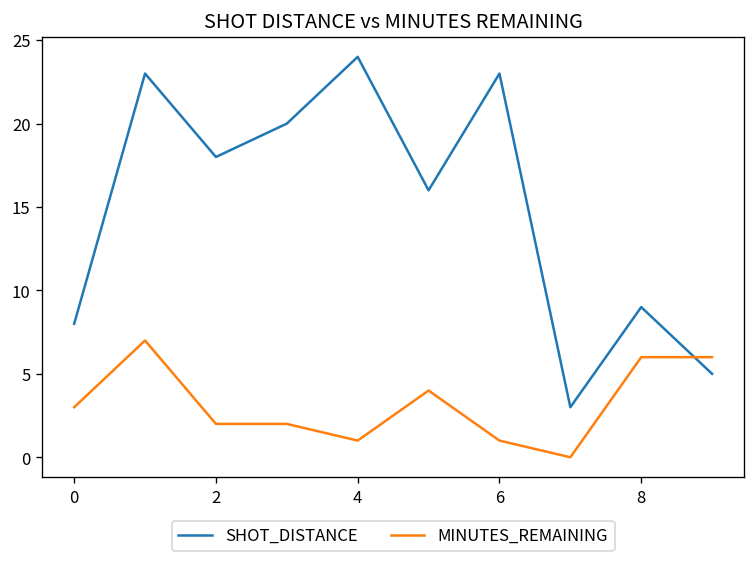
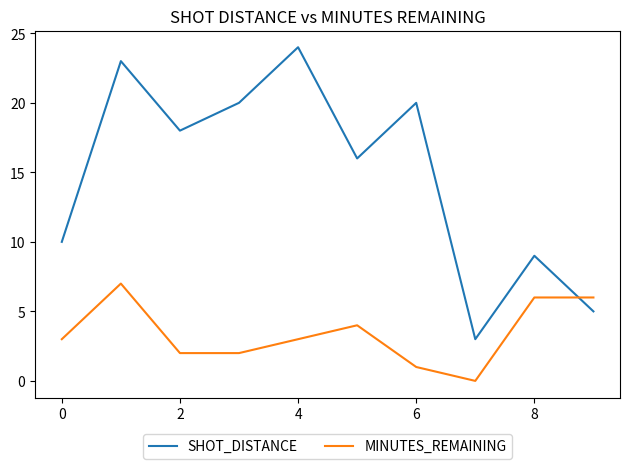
SHOT_DISTANCE, 0: 8 -> 10
MINUTES_REMAINING, 4: 1 -> 3
SHOT_DISTANCE, 6: 23 -> 20
